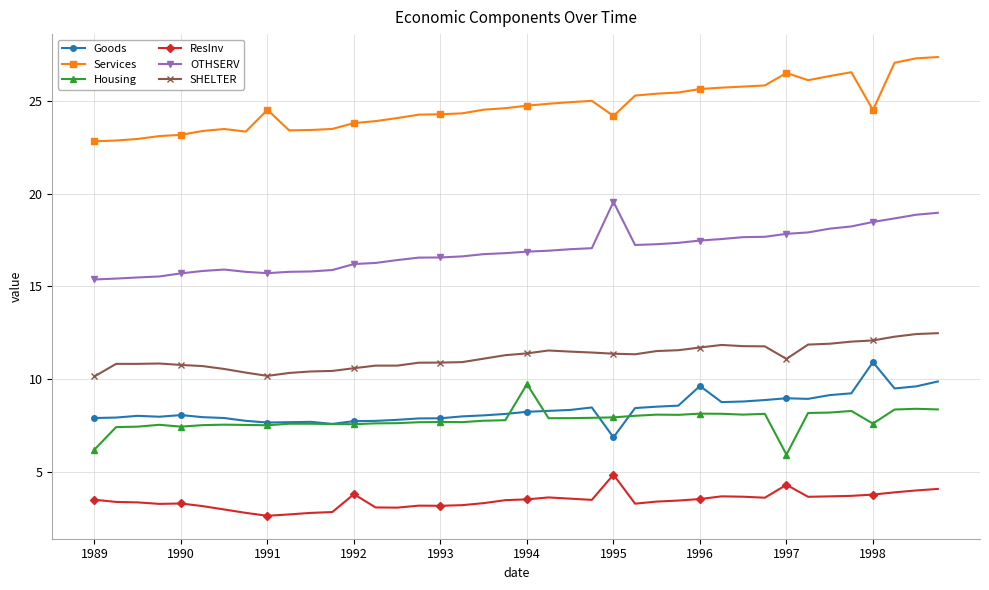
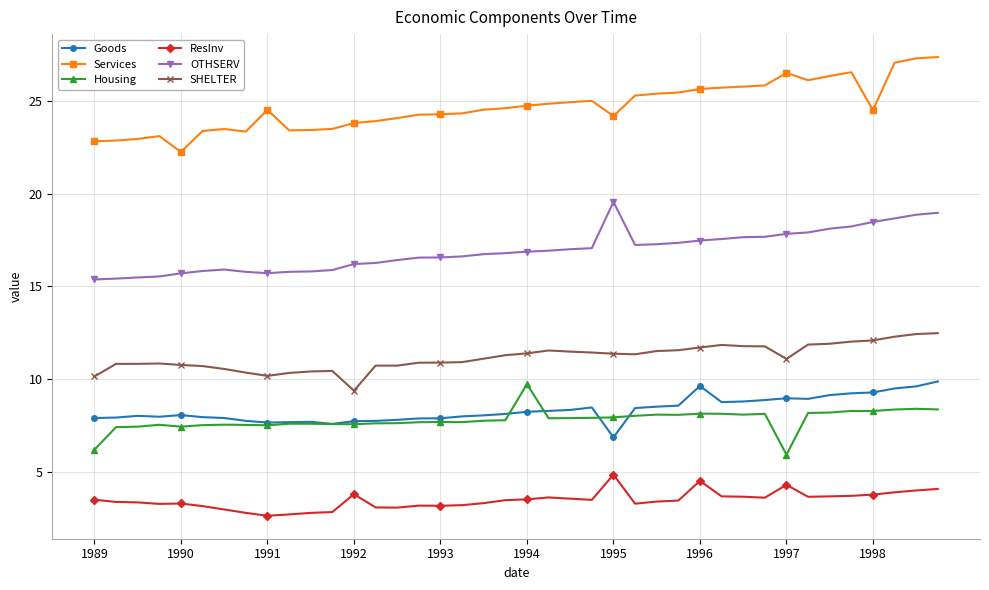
Services, 1990: 23.2 -> 22.2
SHELTER, 1992: 10.6 -> 9.4
ResInv, 1996: 3.6 -> 4.5
Goods, 1998: 10.9 -> 9.3
Housing, 1998: 7.6 -> 8.3
